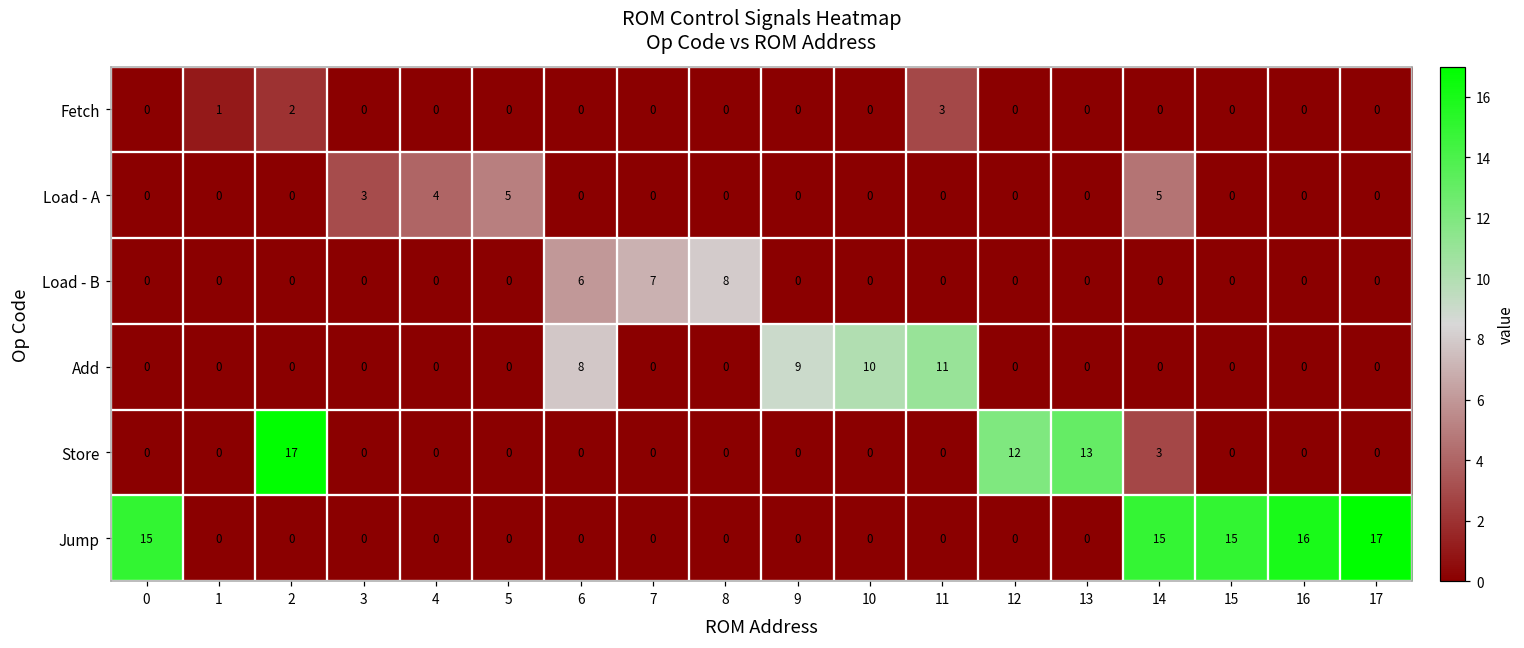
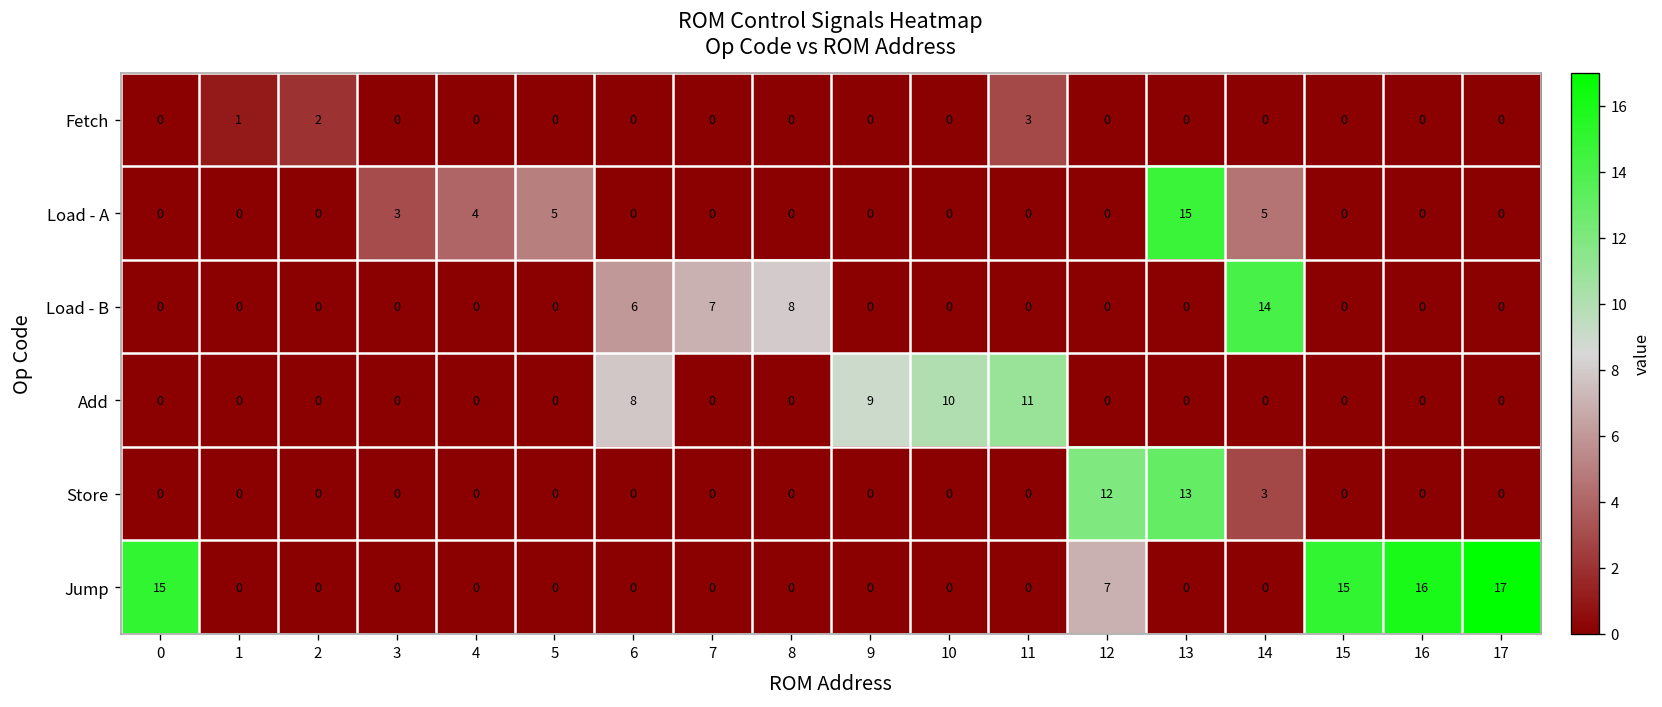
Load - A, 13: 0 -> 15
Load - B, 14: 0 -> 14
Store, 2: 17 -> 0
Jump, 12: 0 -> 7
Jump, 14: 15 -> 0
